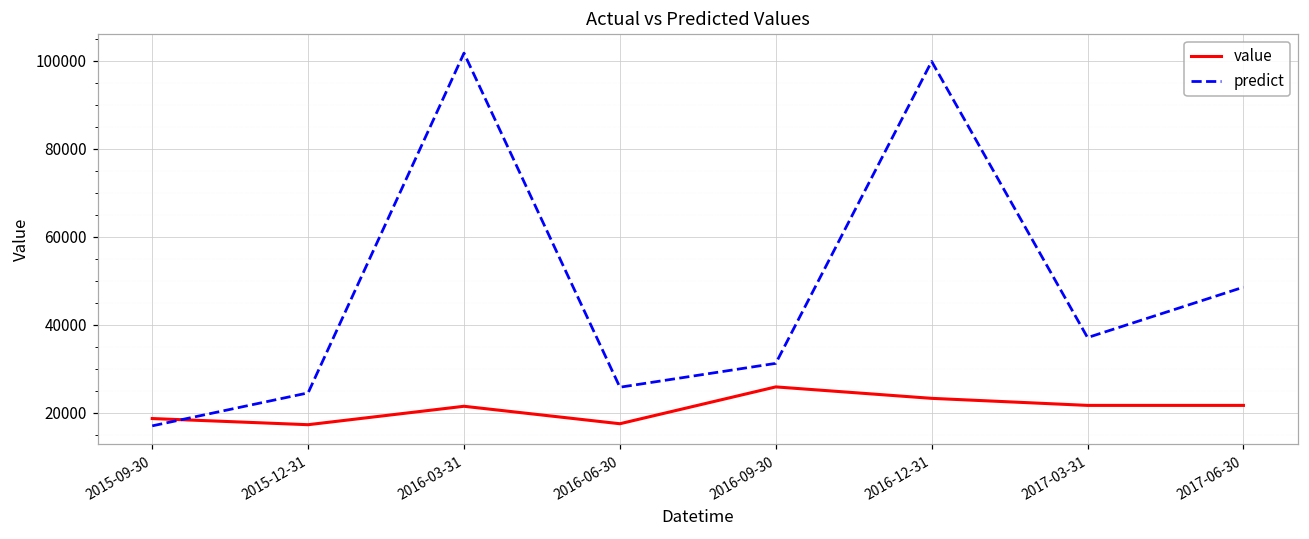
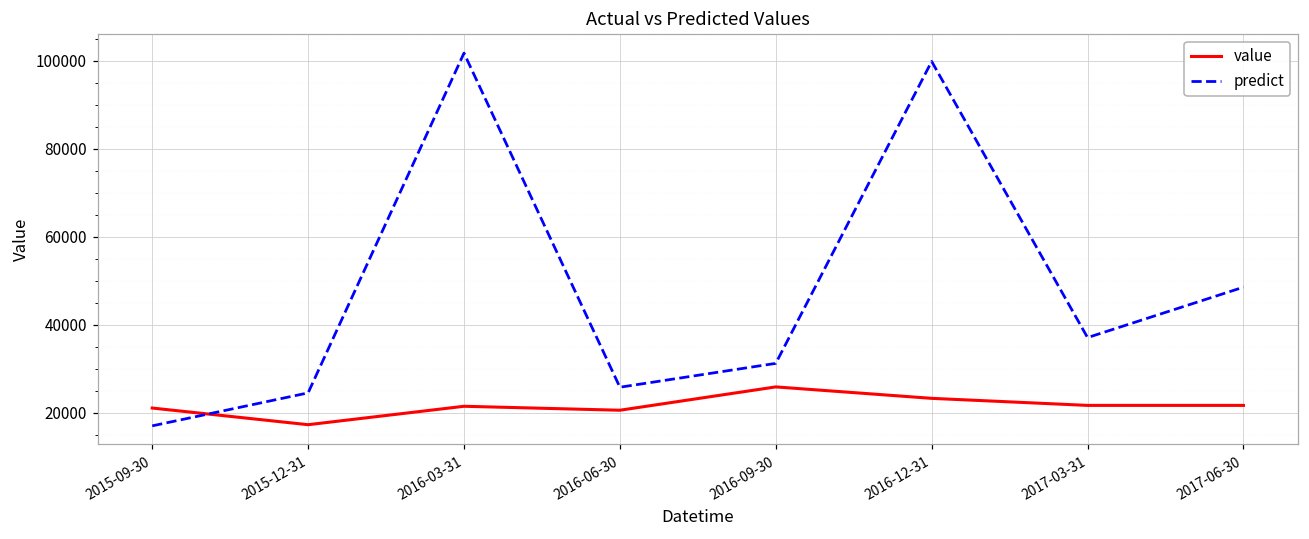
value, 2015-09-30: 19000 -> 21000
value, 2016-06-30: 18000 -> 21000
